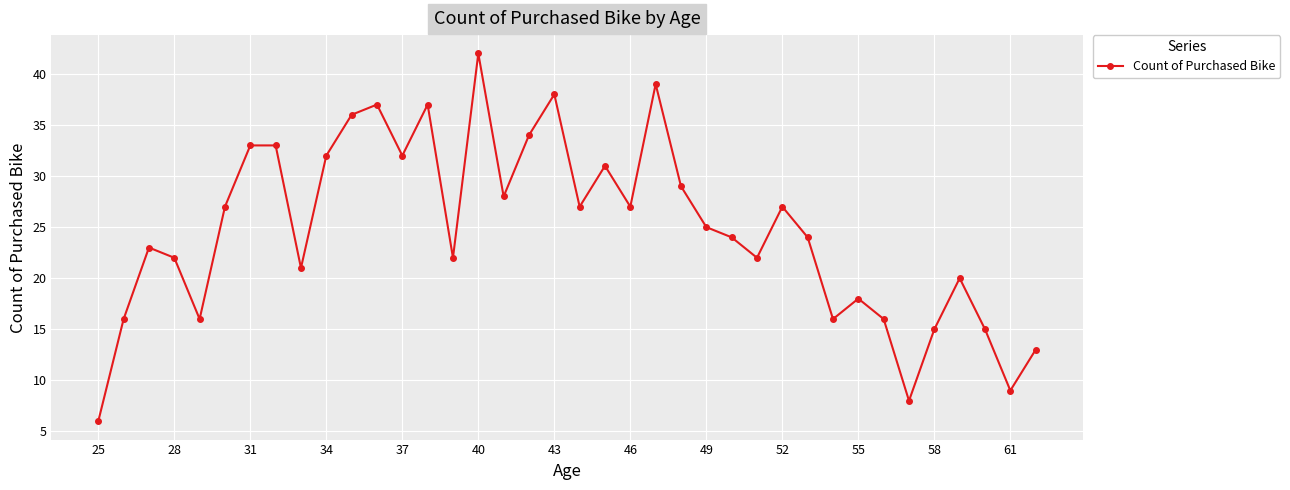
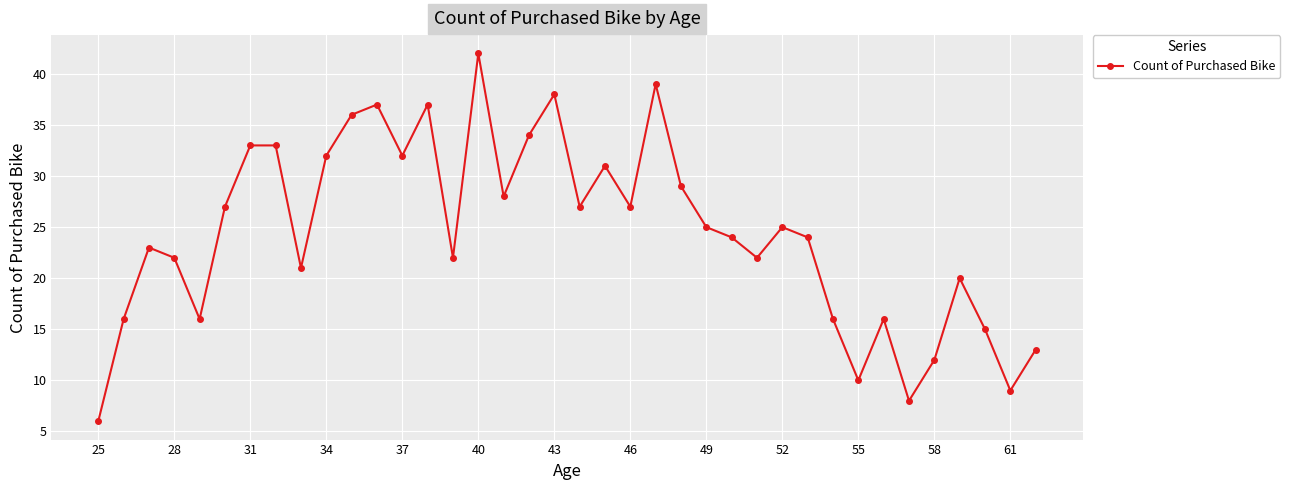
52: 27 -> 25
55: 18 -> 10
58: 15 -> 12
